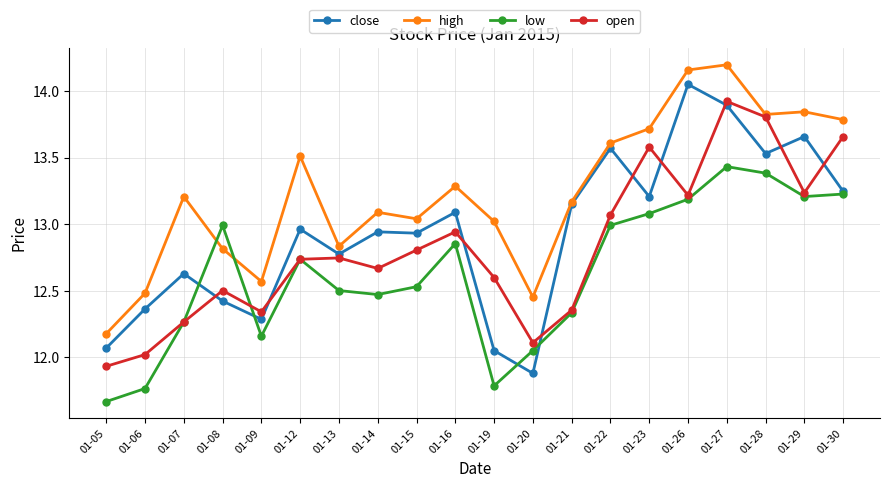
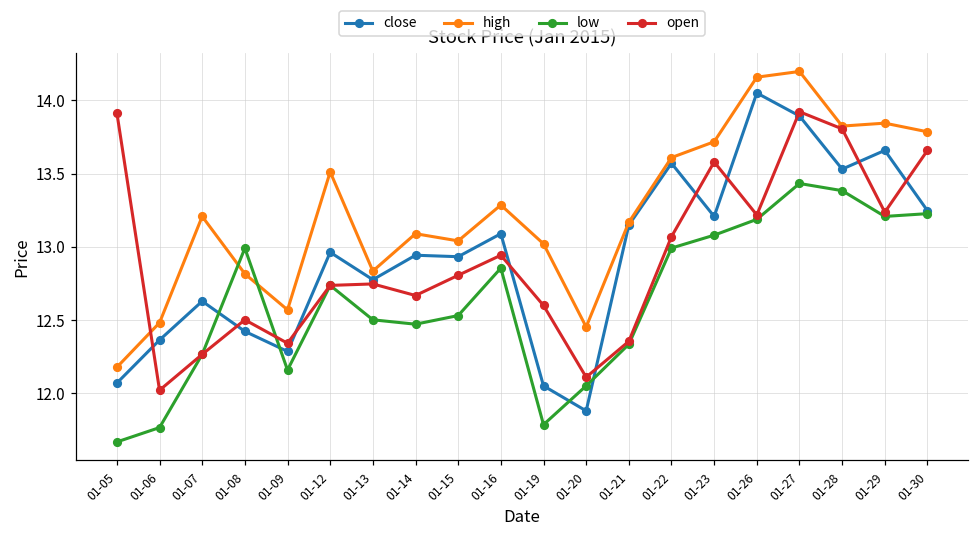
open, 01-05: 11.93 -> 13.92
